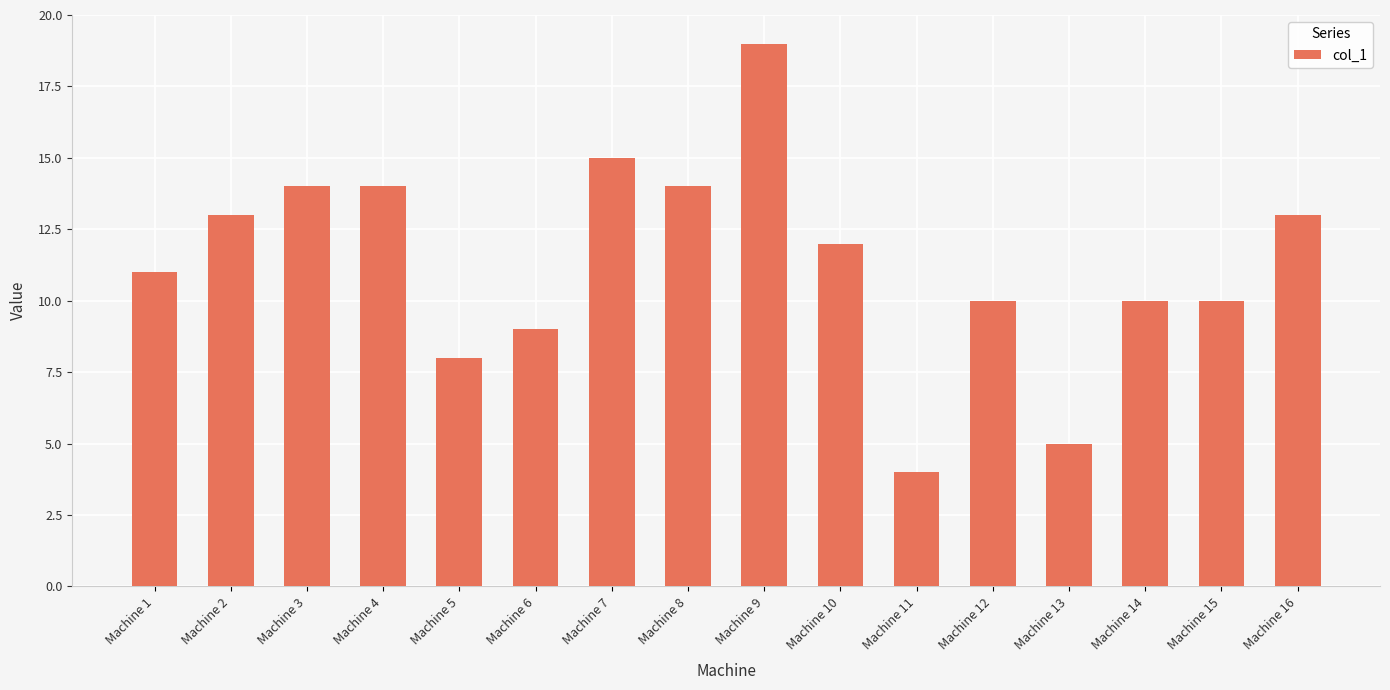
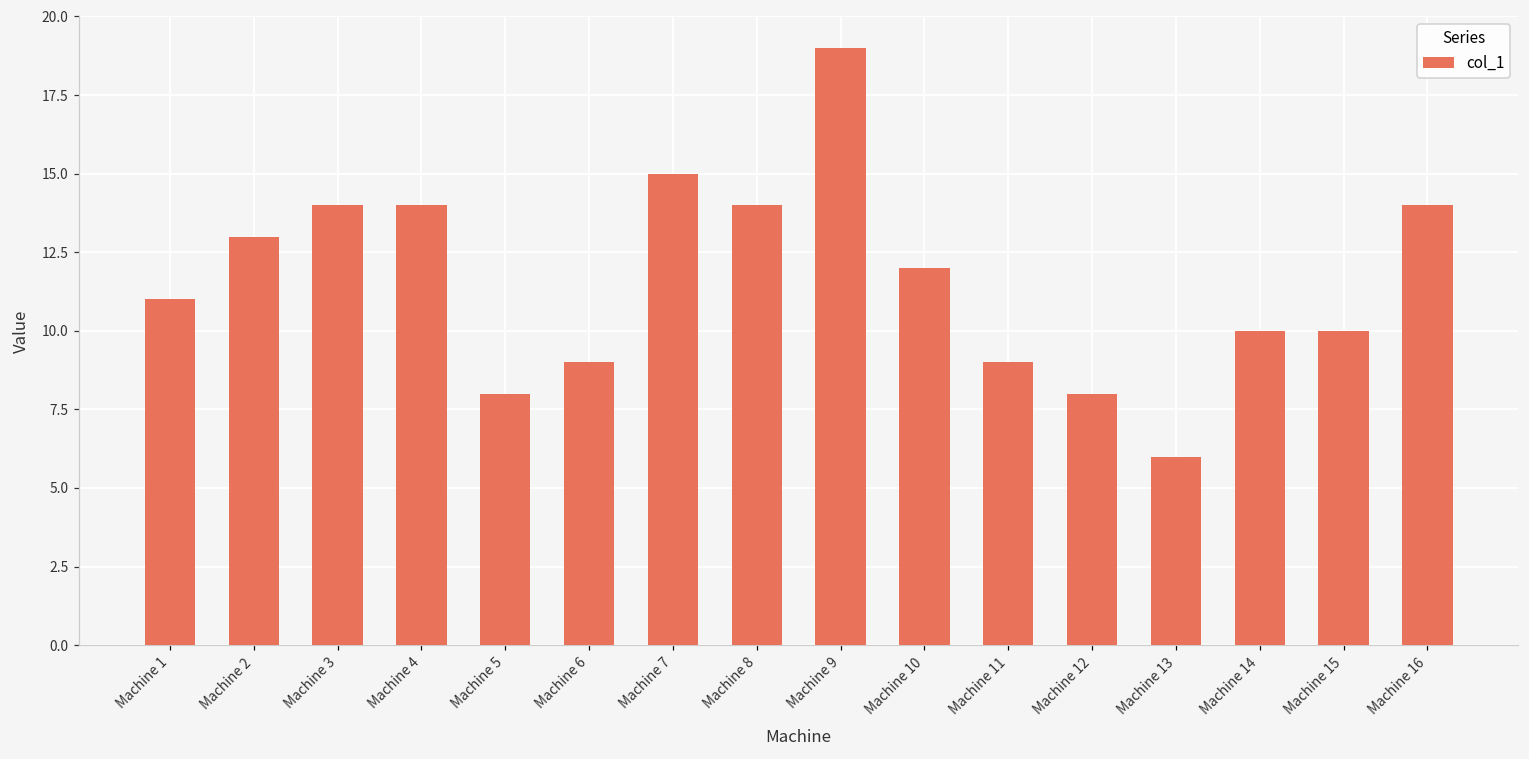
Machine 11: 4 -> 9
Machine 12: 10 -> 8
Machine 13: 5 -> 6
Machine 16: 13 -> 14
